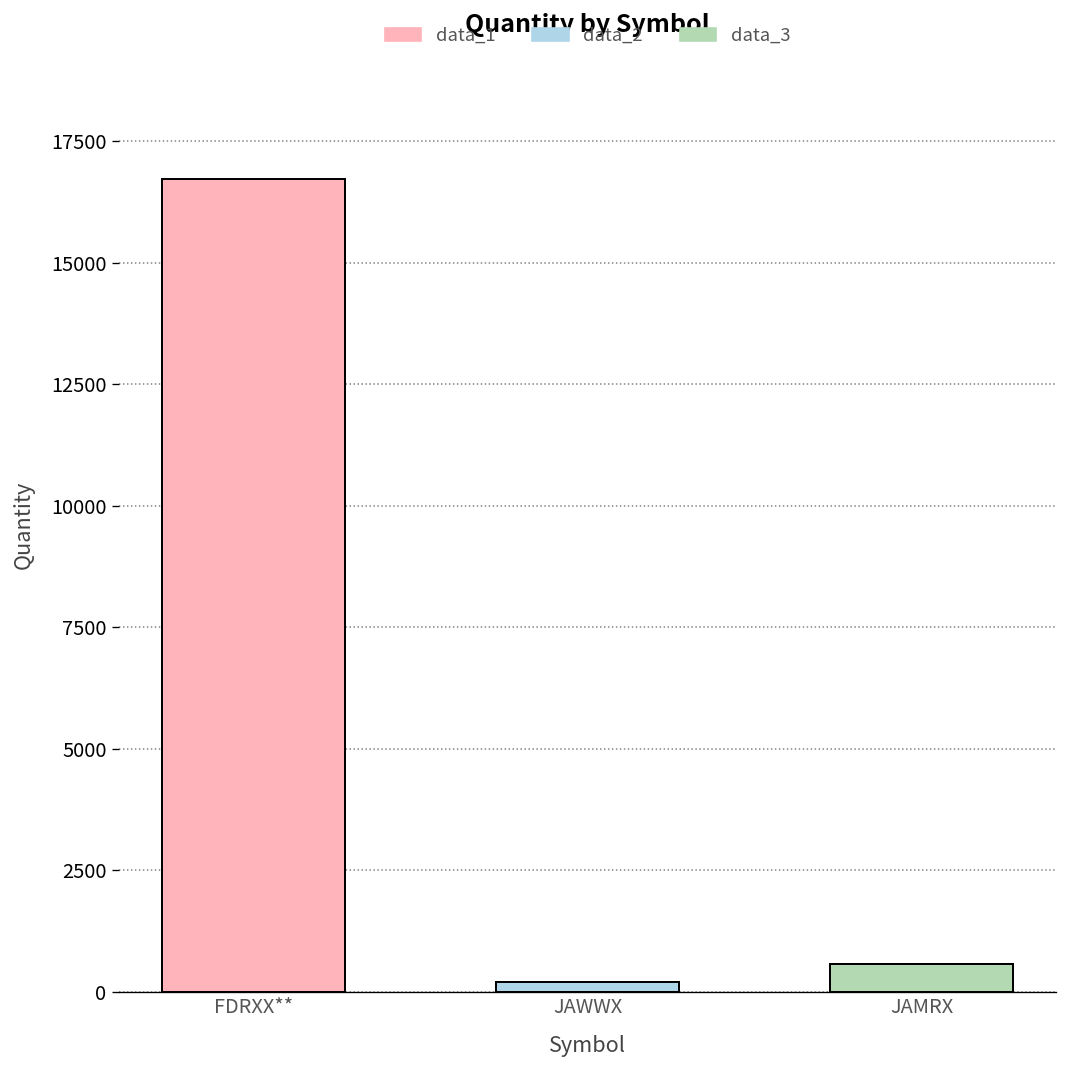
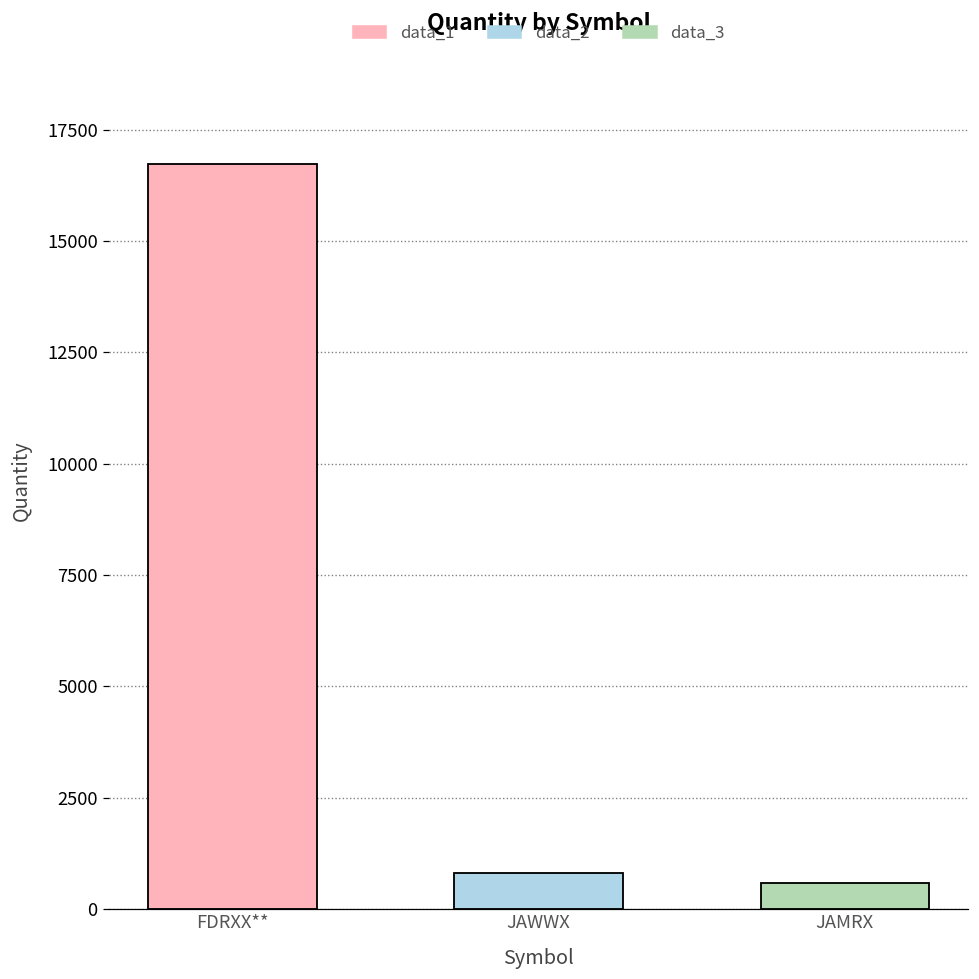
JAWWX: 200 -> 800
